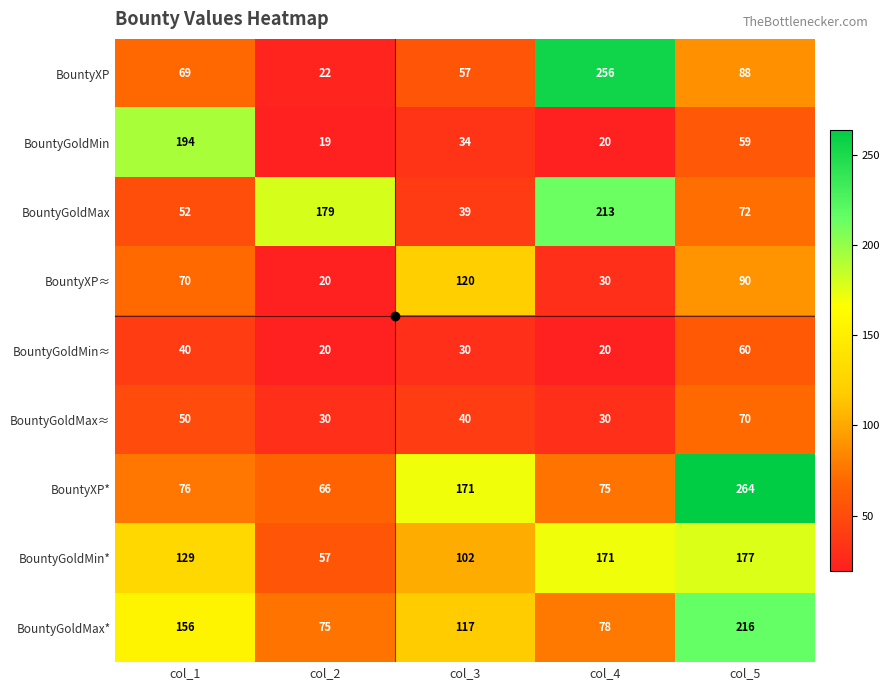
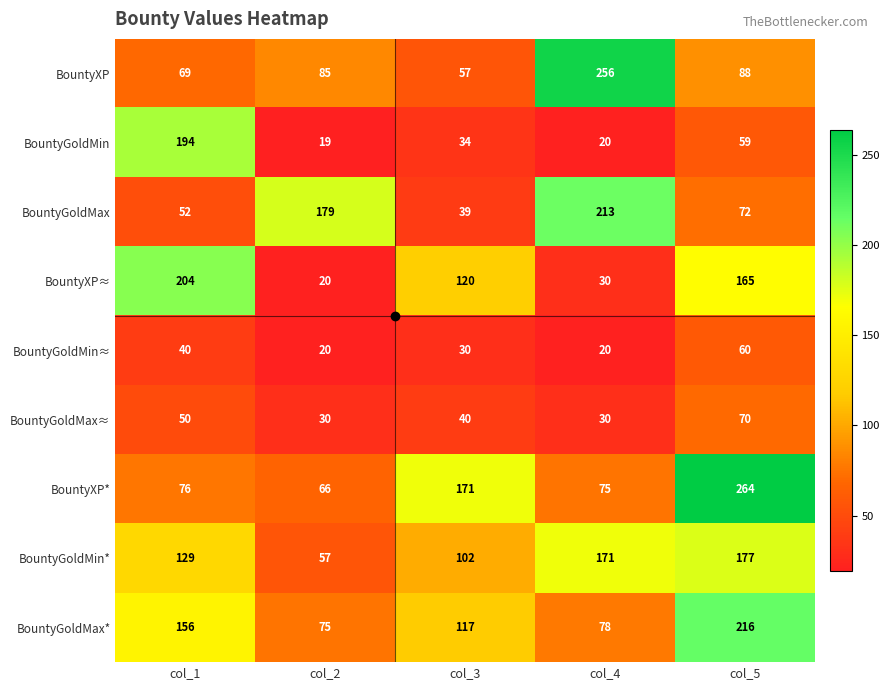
BountyXP, col_2: 22 -> 85
BountyXP≈, col_1: 70 -> 204
BountyXP≈, col_5: 90 -> 165
